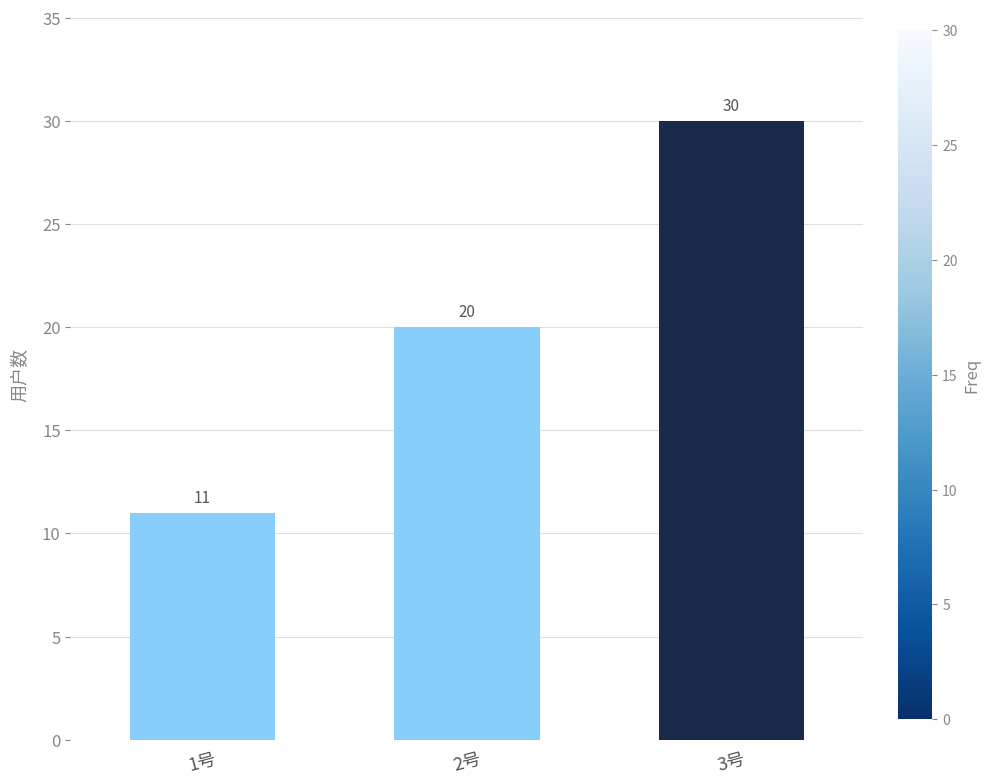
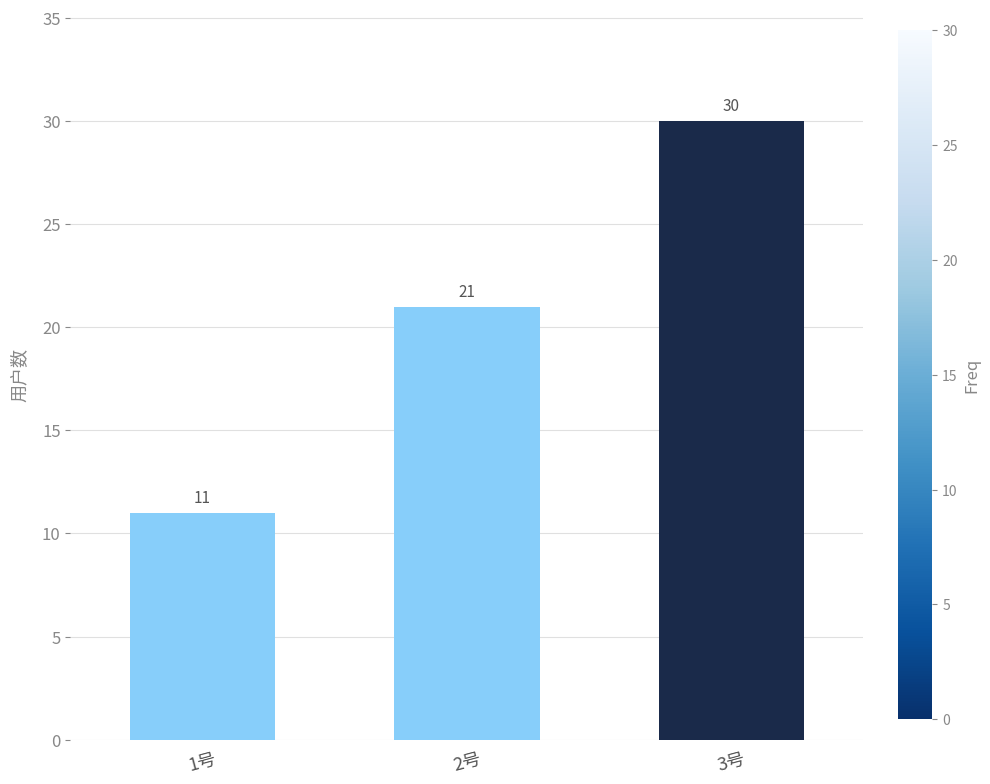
2号: 20 -> 21
